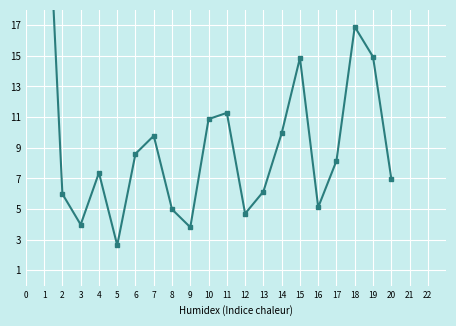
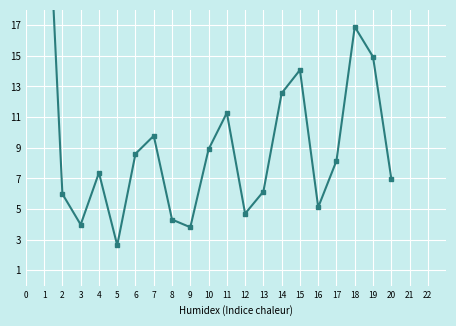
8: 5.0 -> 4.3
10: 10.9 -> 8.9
14: 9.9 -> 12.6
15: 14.9 -> 14.1
